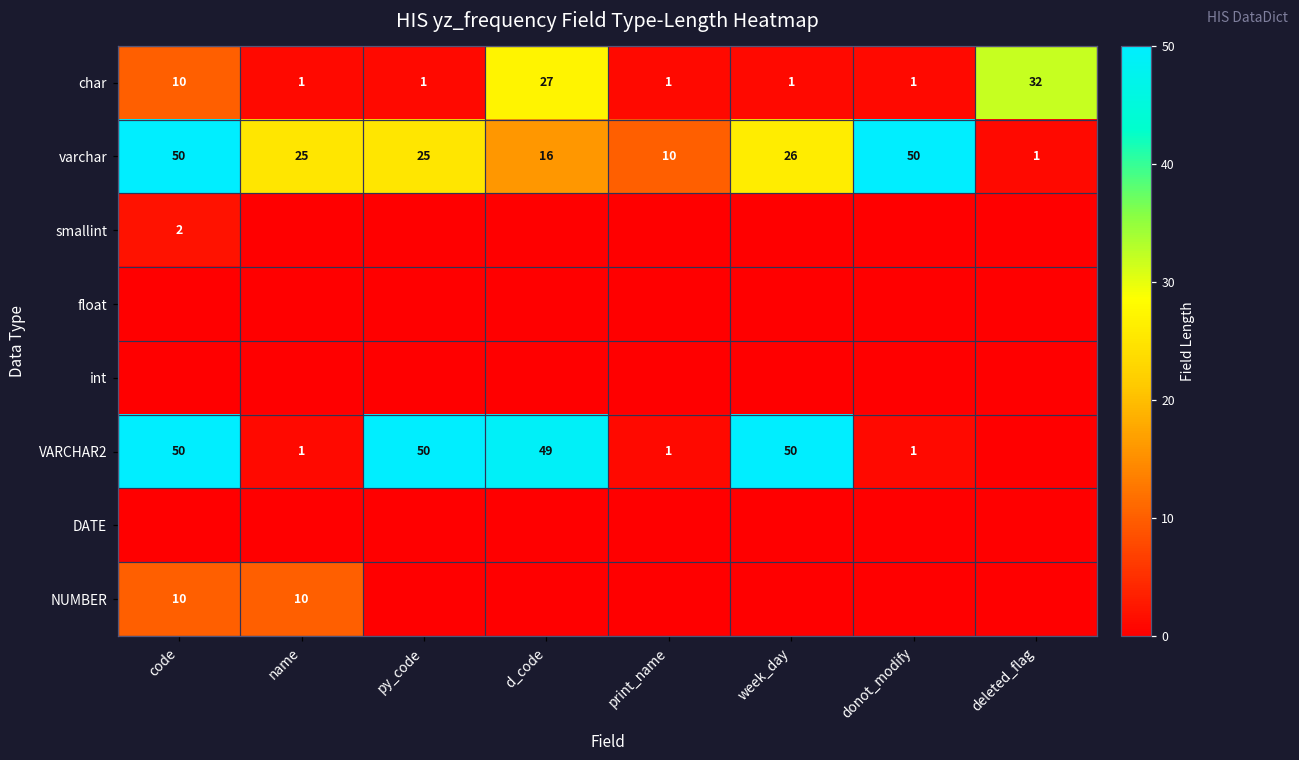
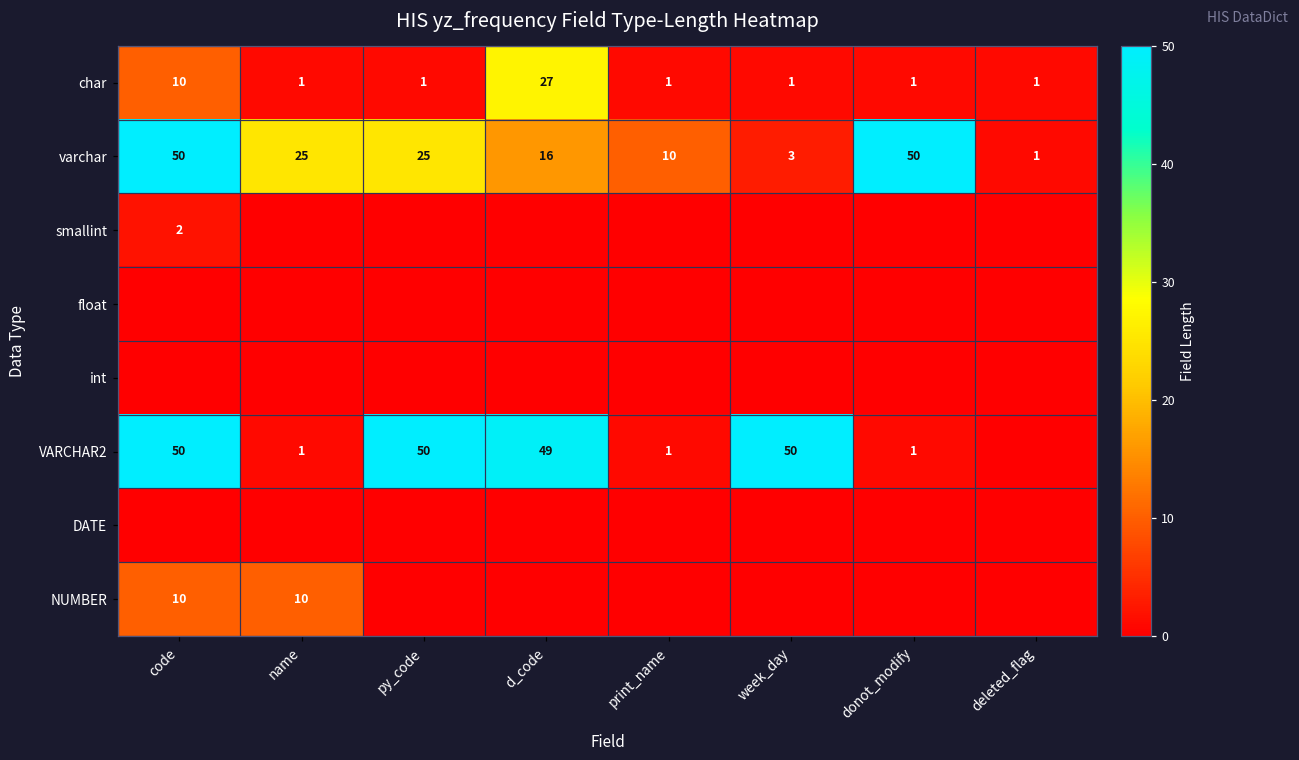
char, deleted_flag: 32 -> 1
varchar, week_day: 26 -> 3
